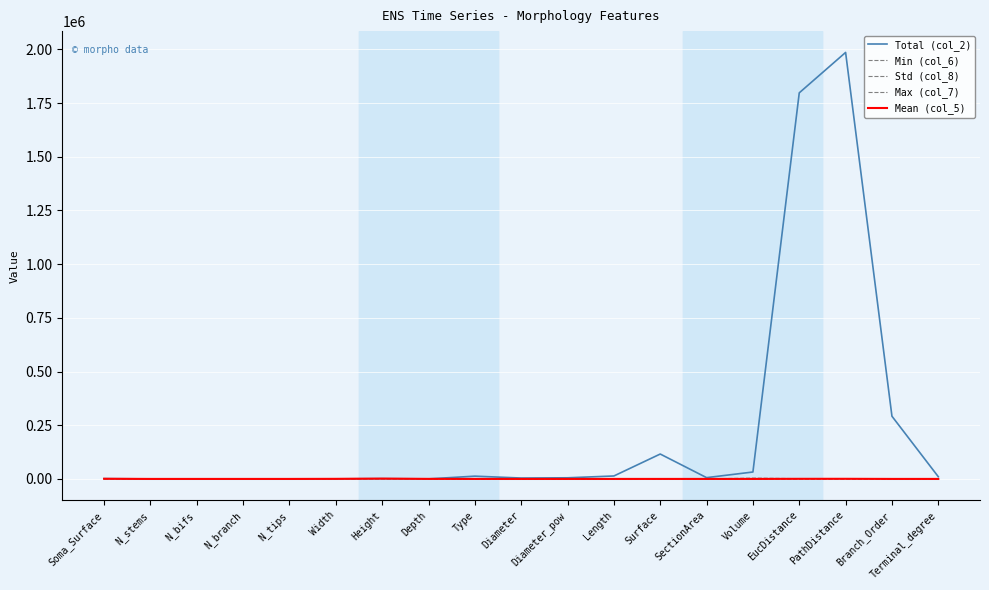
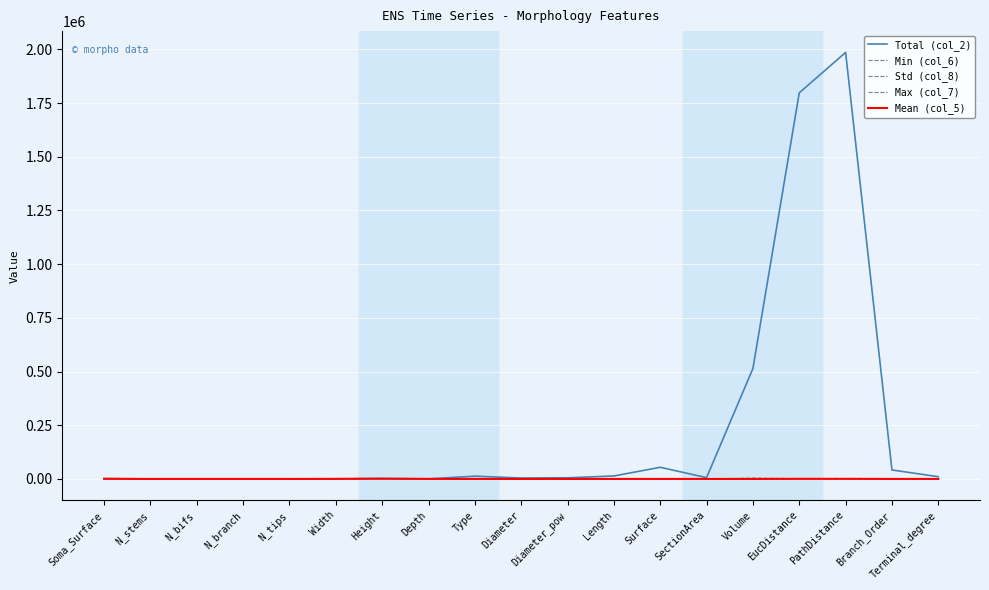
Total (col_2), Surface: 120000 -> 50000
Total (col_2), Volume: 30000 -> 510000
Total (col_2), Branch_Order: 290000 -> 40000
